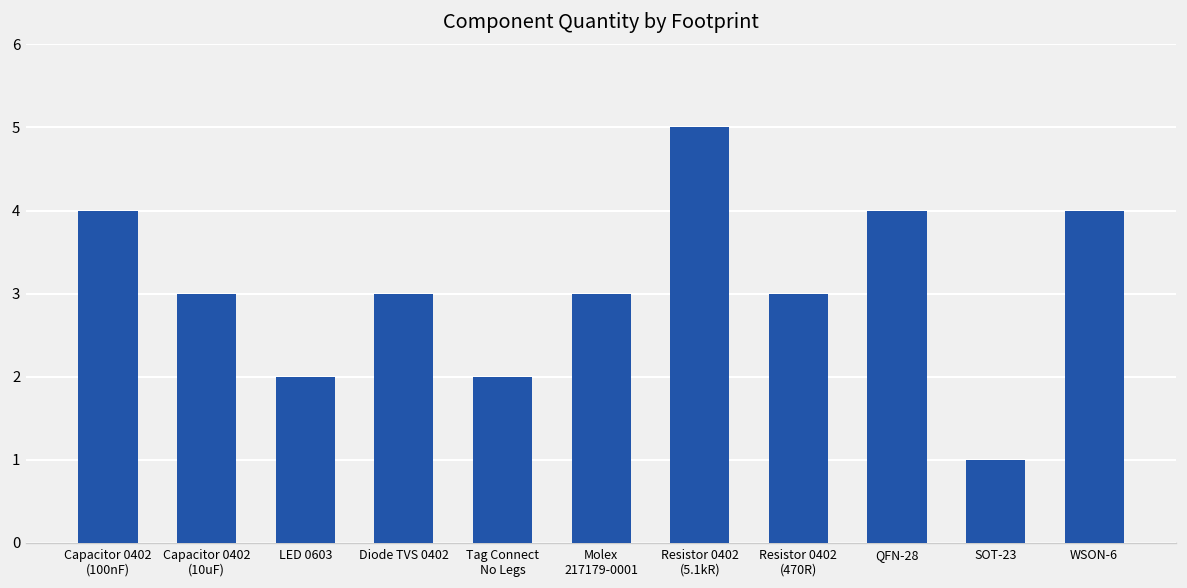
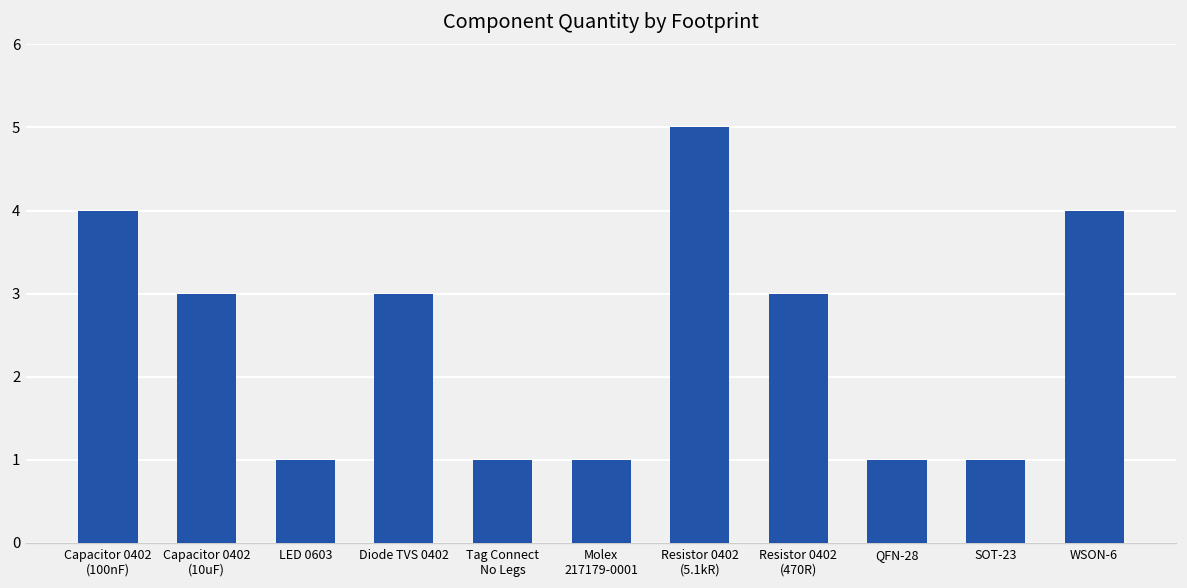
LED 0603: 2 -> 1
Tag Connect No Legs: 2 -> 1
Molex 217179-0001: 3 -> 1
QFN-28: 4 -> 1
